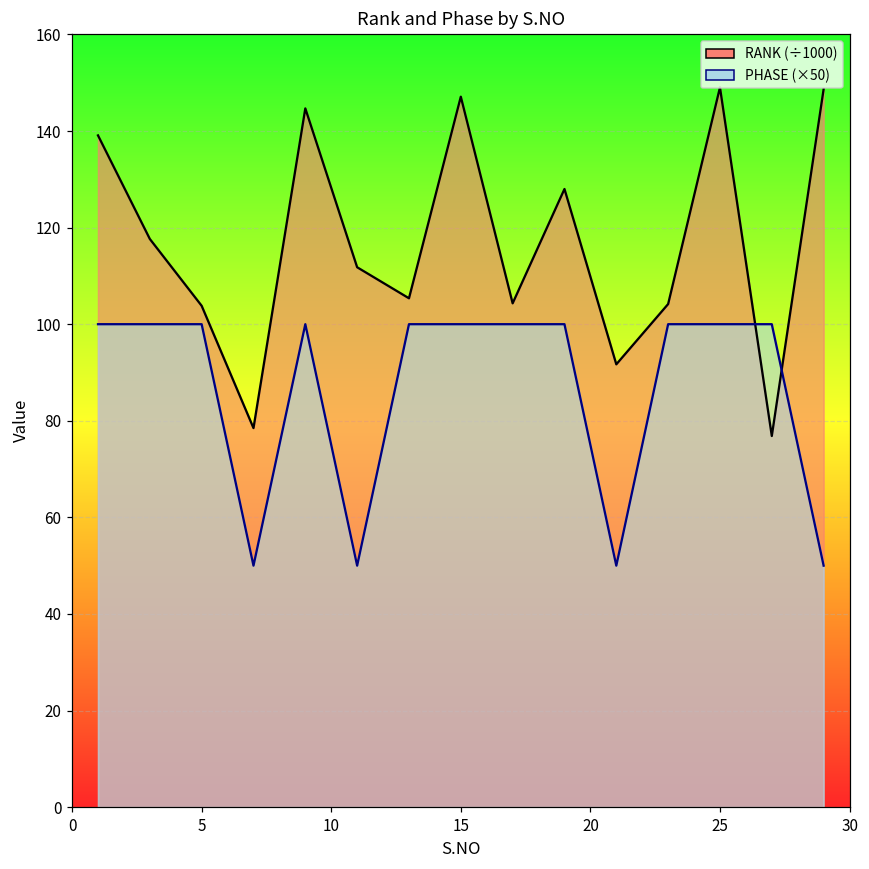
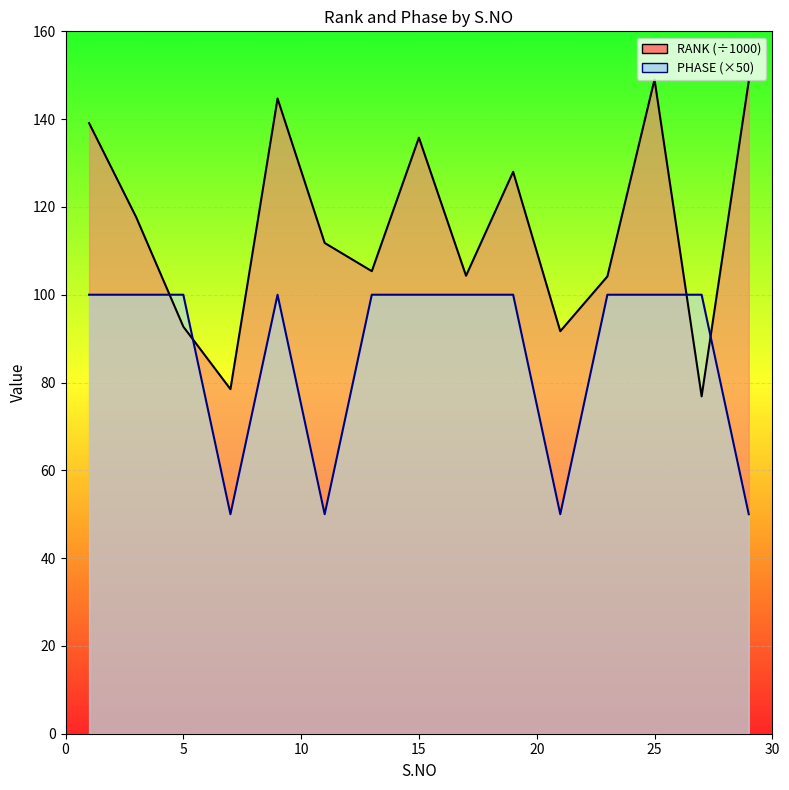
RANK (÷1000), 5: 104 -> 93
RANK (÷1000), 15: 147 -> 136
